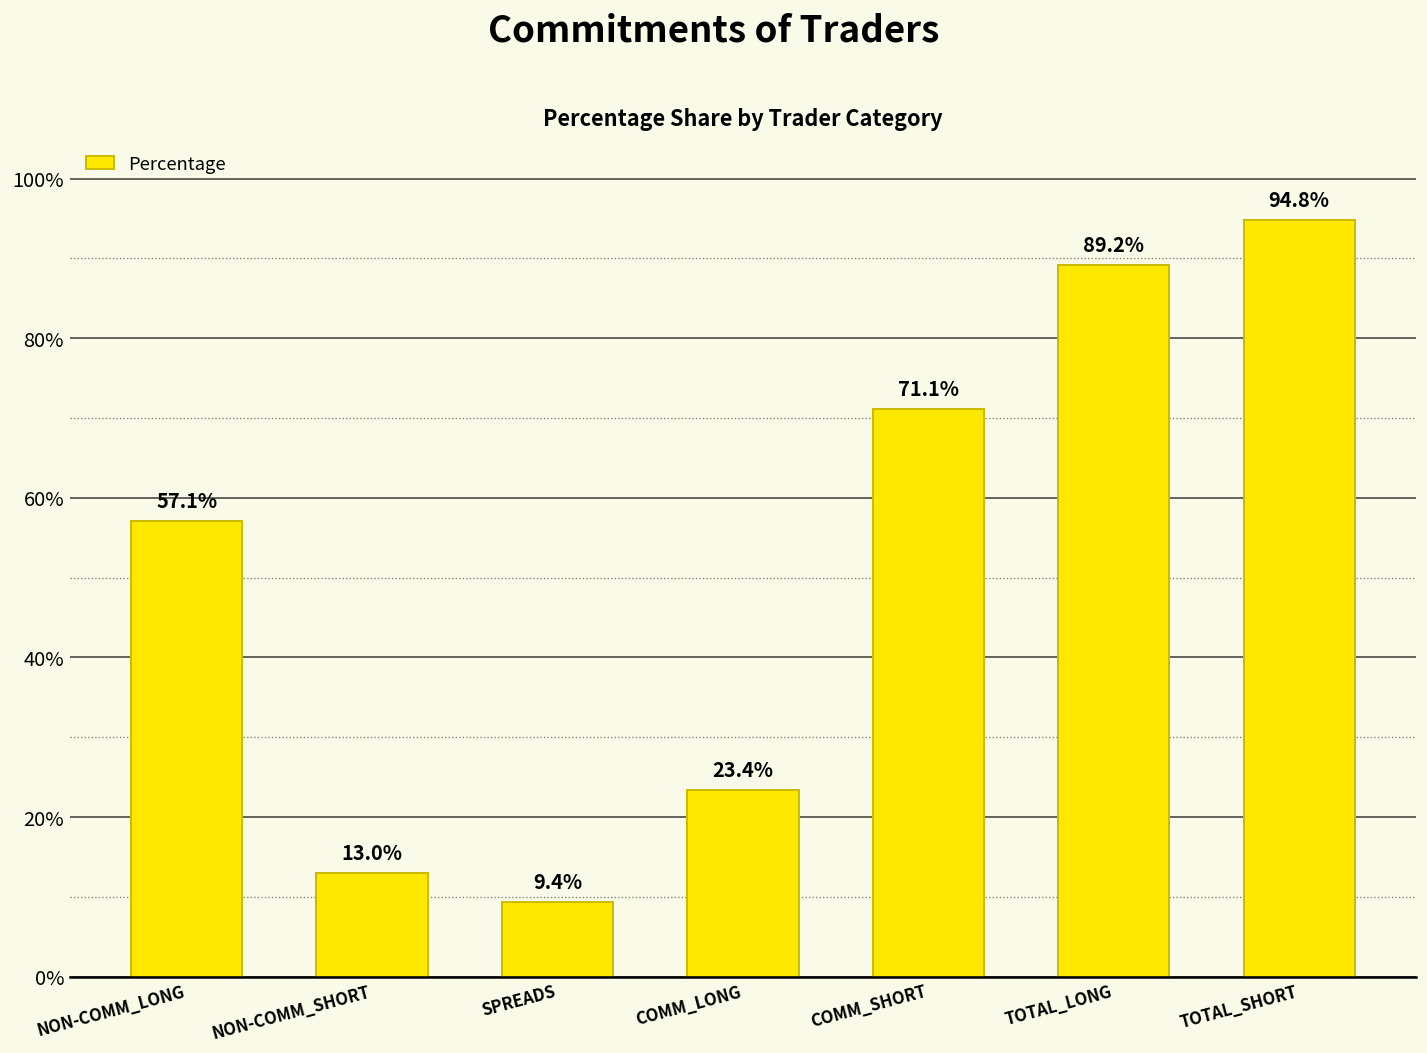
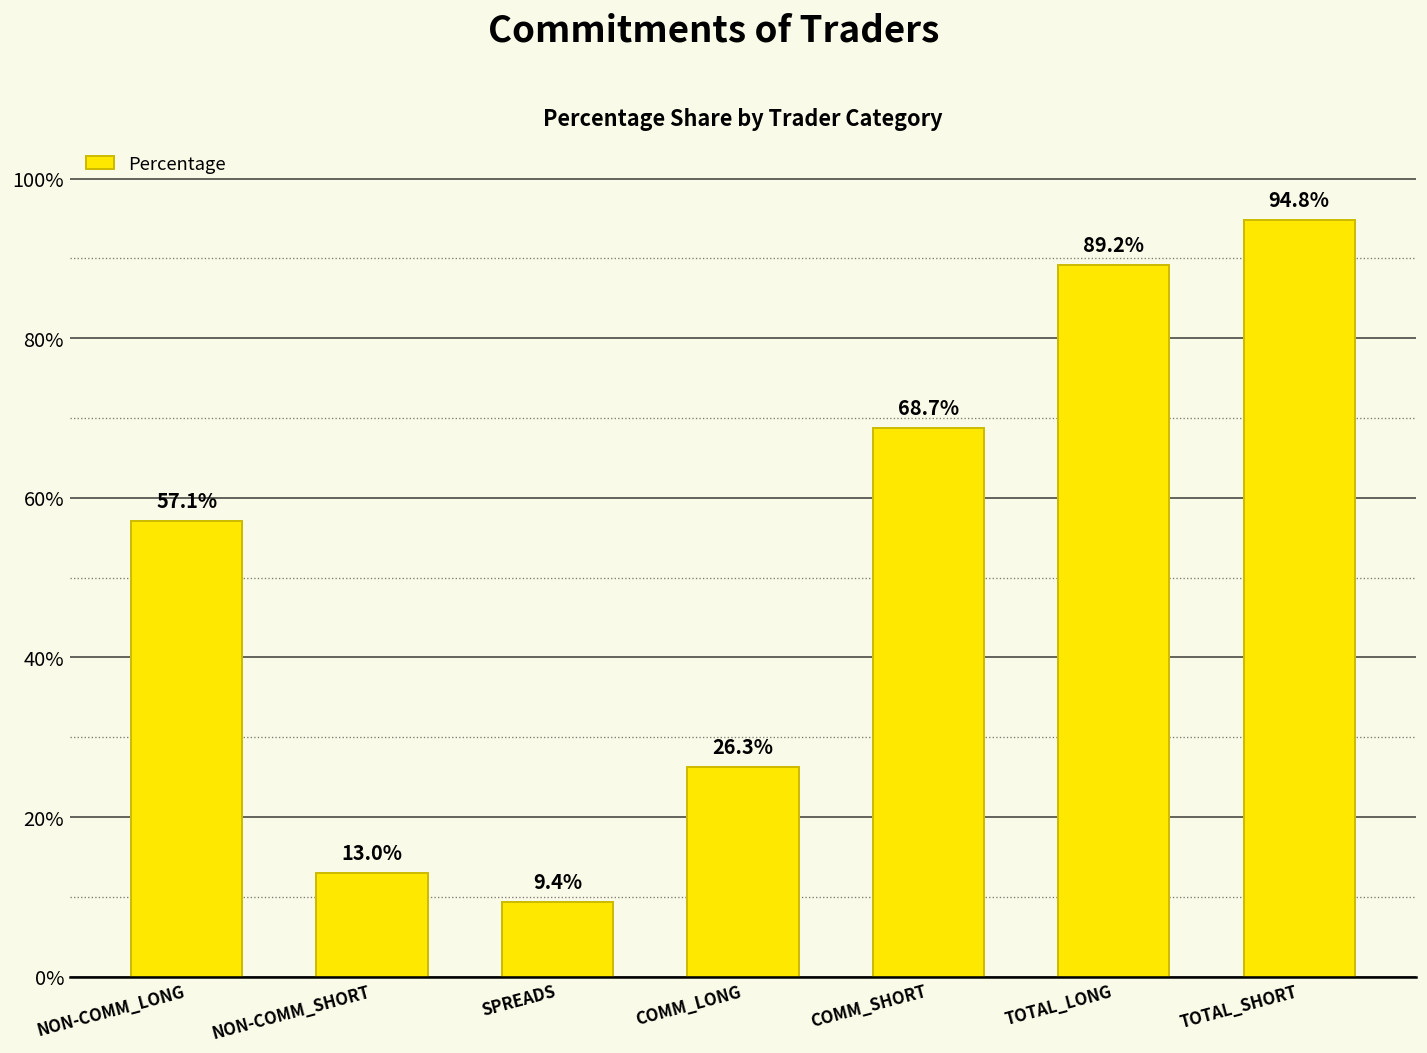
COMM_LONG: 23.4% -> 26.3%
COMM_SHORT: 71.1% -> 68.7%
